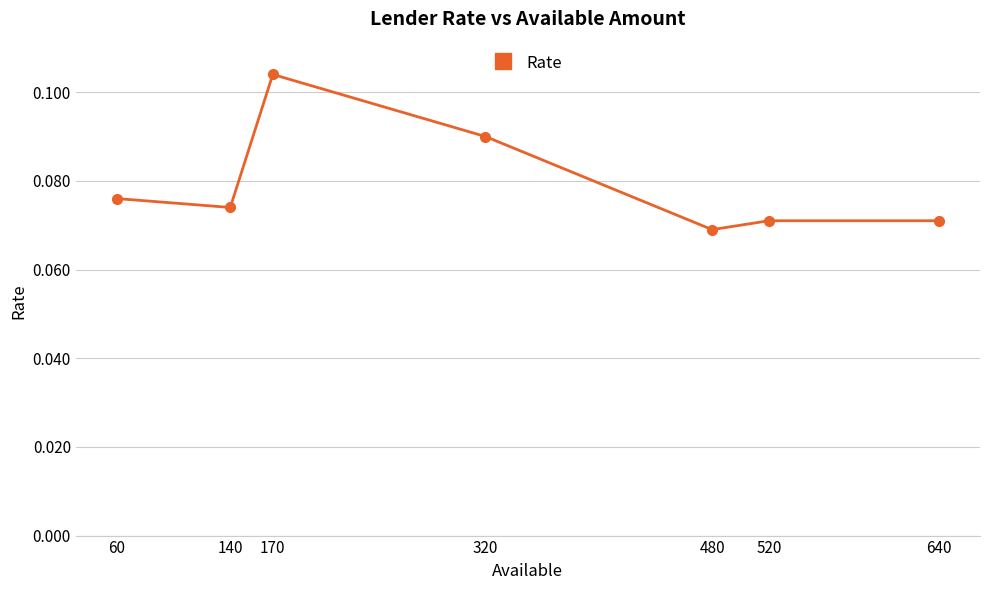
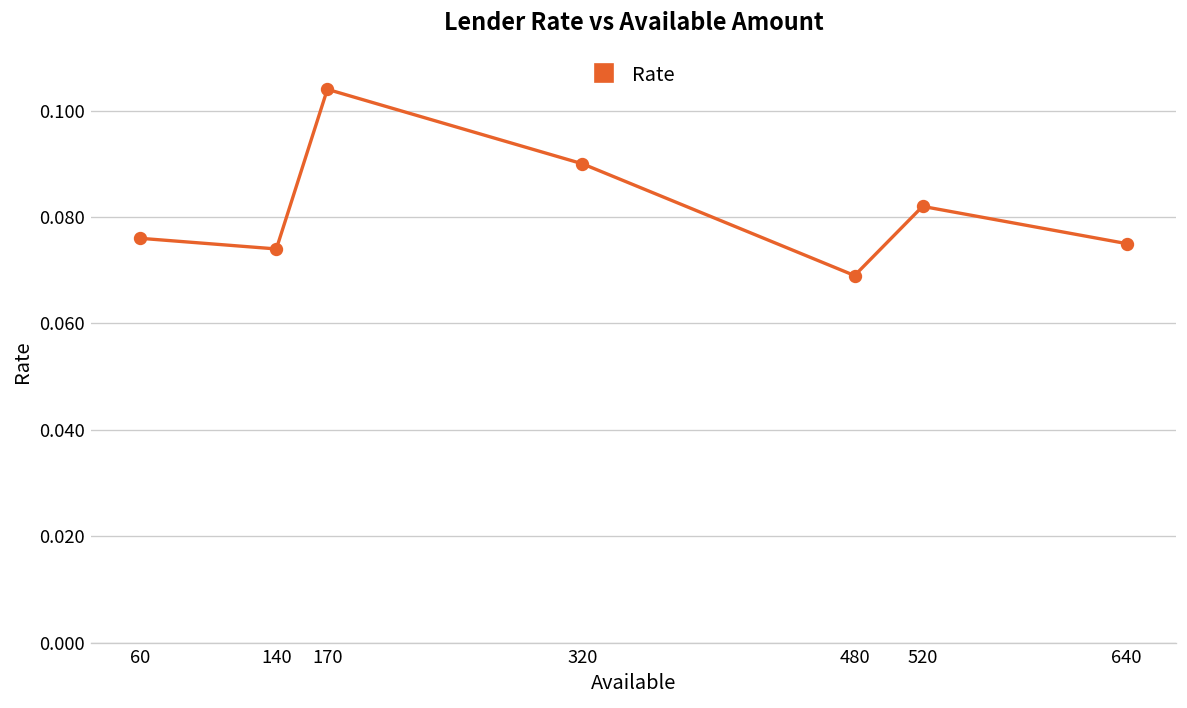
520: 0.071 -> 0.082
640: 0.071 -> 0.075
